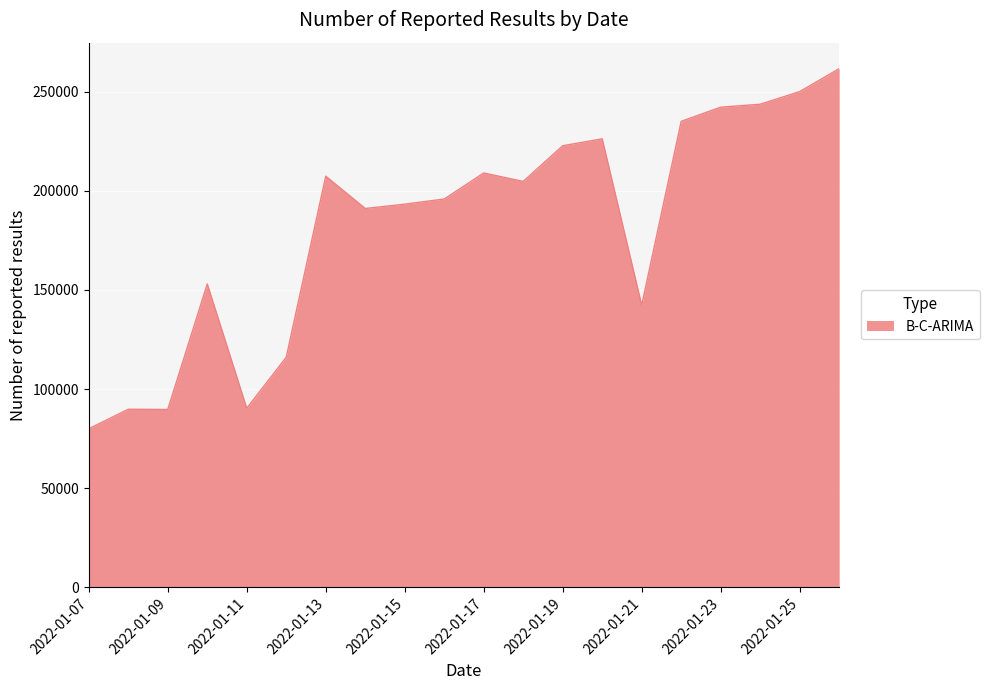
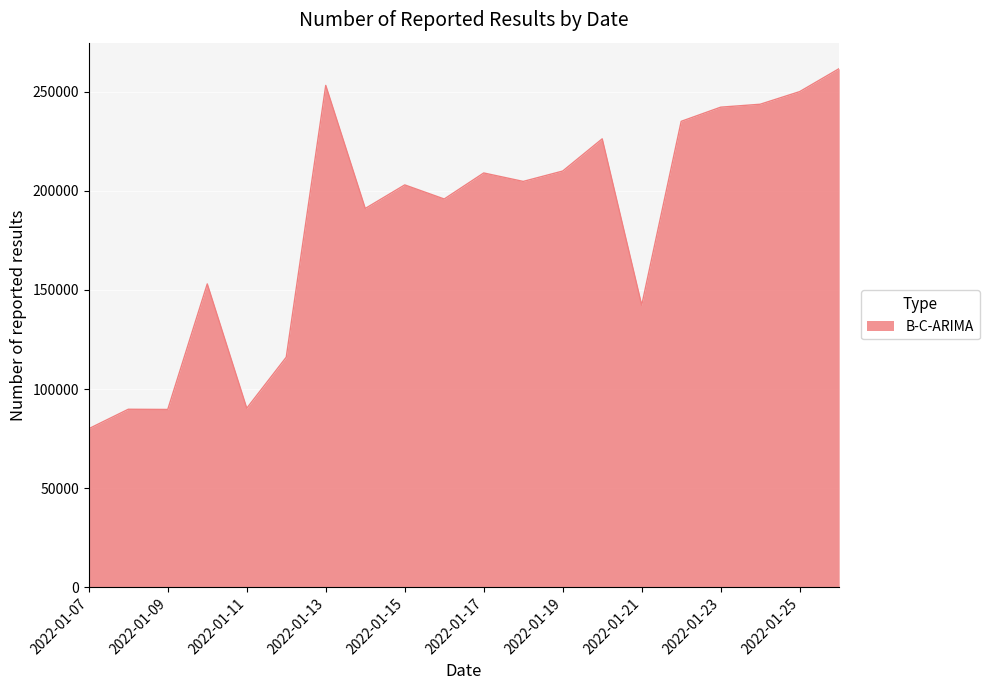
2022-01-13: 207000 -> 253000
2022-01-15: 193000 -> 203000
2022-01-19: 223000 -> 210000
